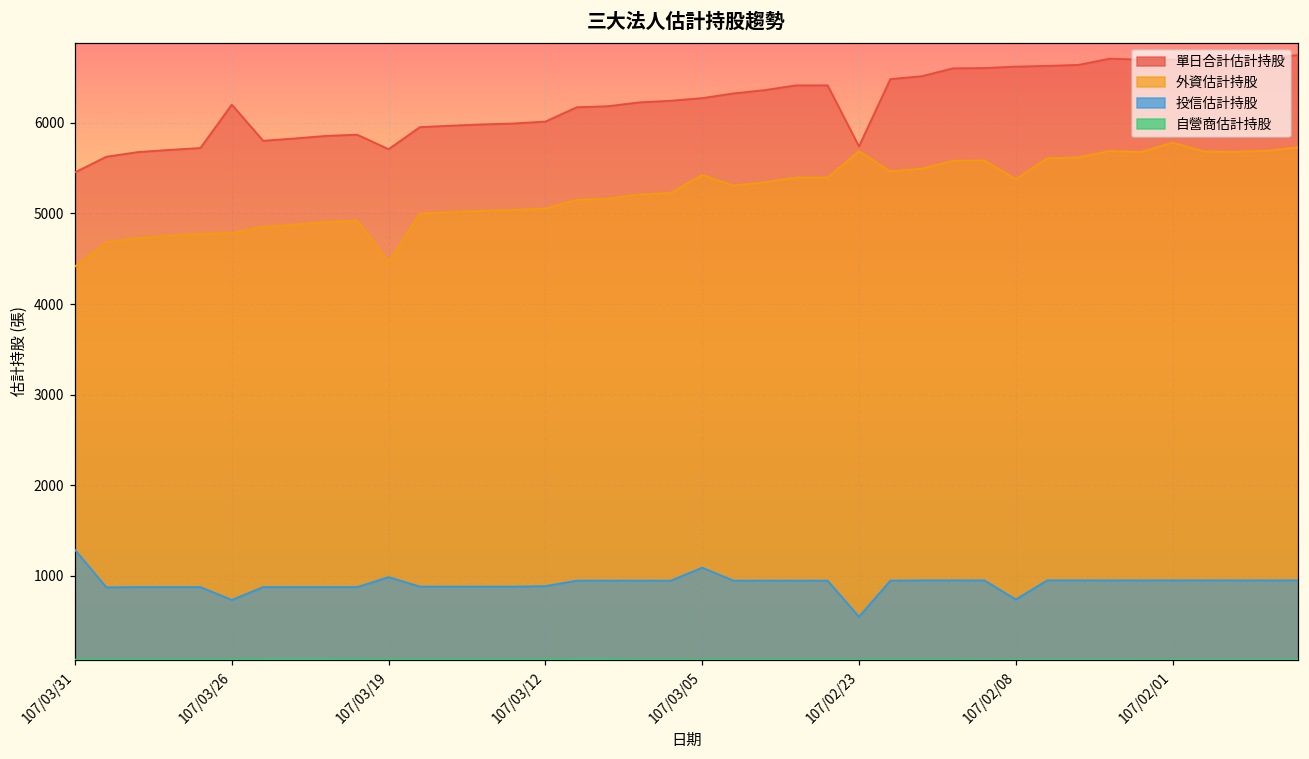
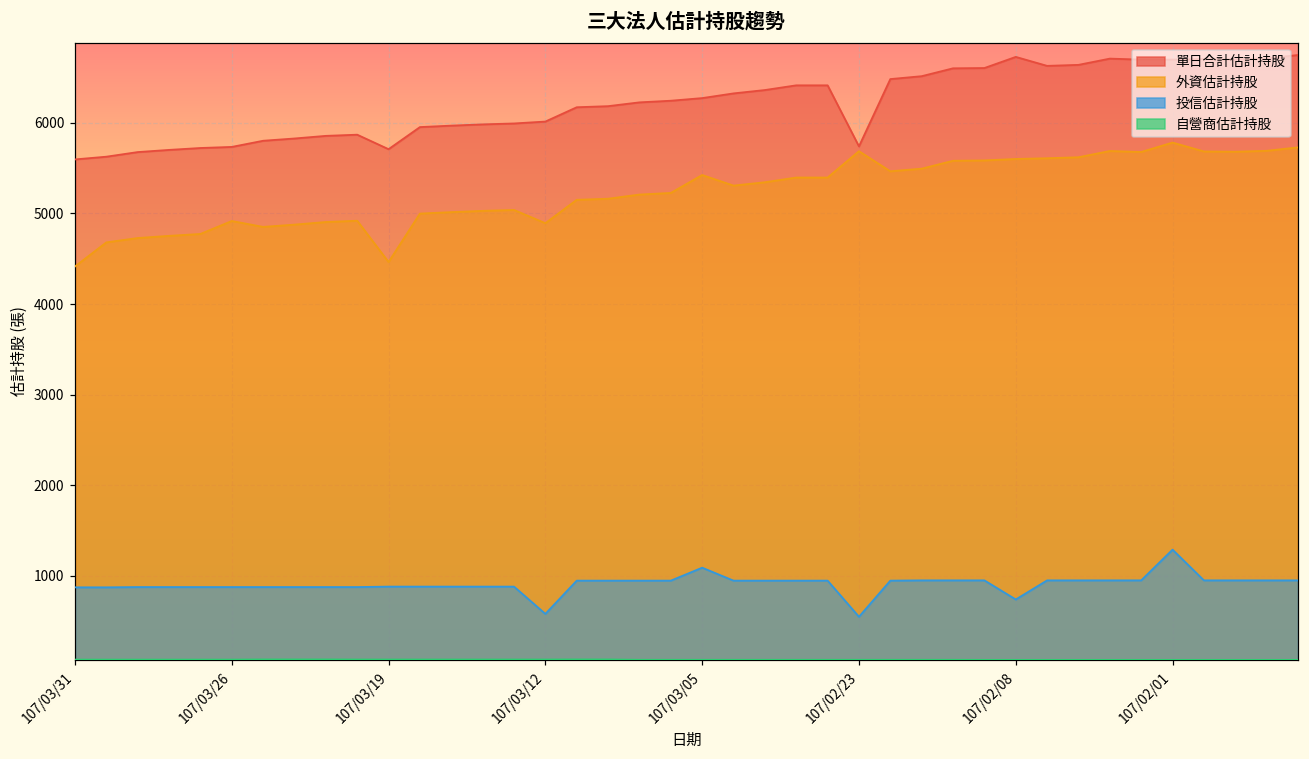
單日合計估計持股, 107/03/31: 5500 -> 5600
投信估計持股, 107/03/31: 1300 -> 900
單日合計估計持股, 107/03/26: 6200 -> 5700
外資估計持股, 107/03/26: 4800 -> 4900
投信估計持股, 107/03/26: 700 -> 900
投信估計持股, 107/03/19: 1000 -> 900
外資估計持股, 107/03/12: 5100 -> 4900
投信估計持股, 107/03/12: 900 -> 600
單日合計估計持股, 107/02/08: 6600 -> 6700
外資估計持股, 107/02/08: 5400 -> 5600
投信估計持股, 107/02/01: 900 -> 1300
